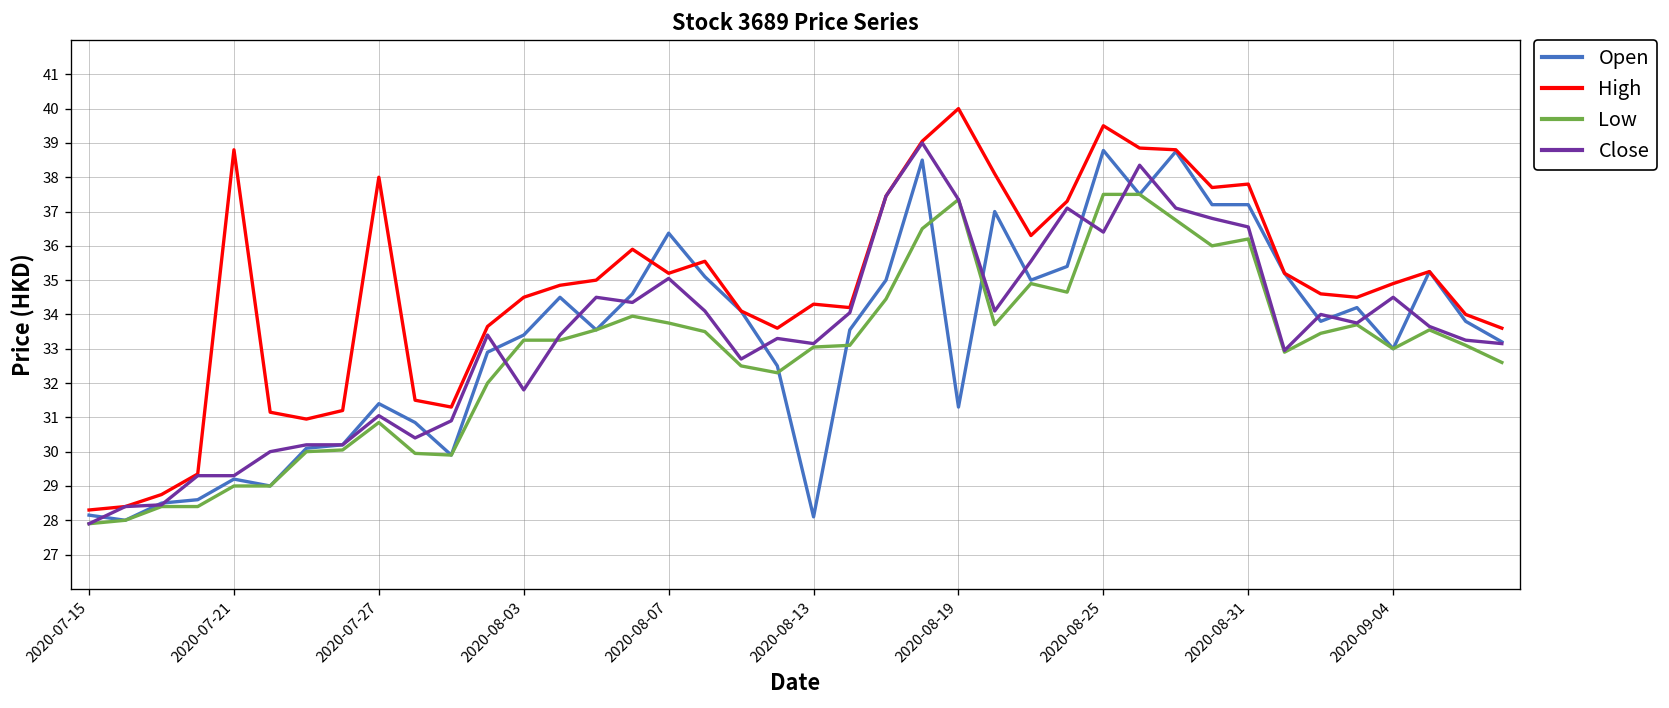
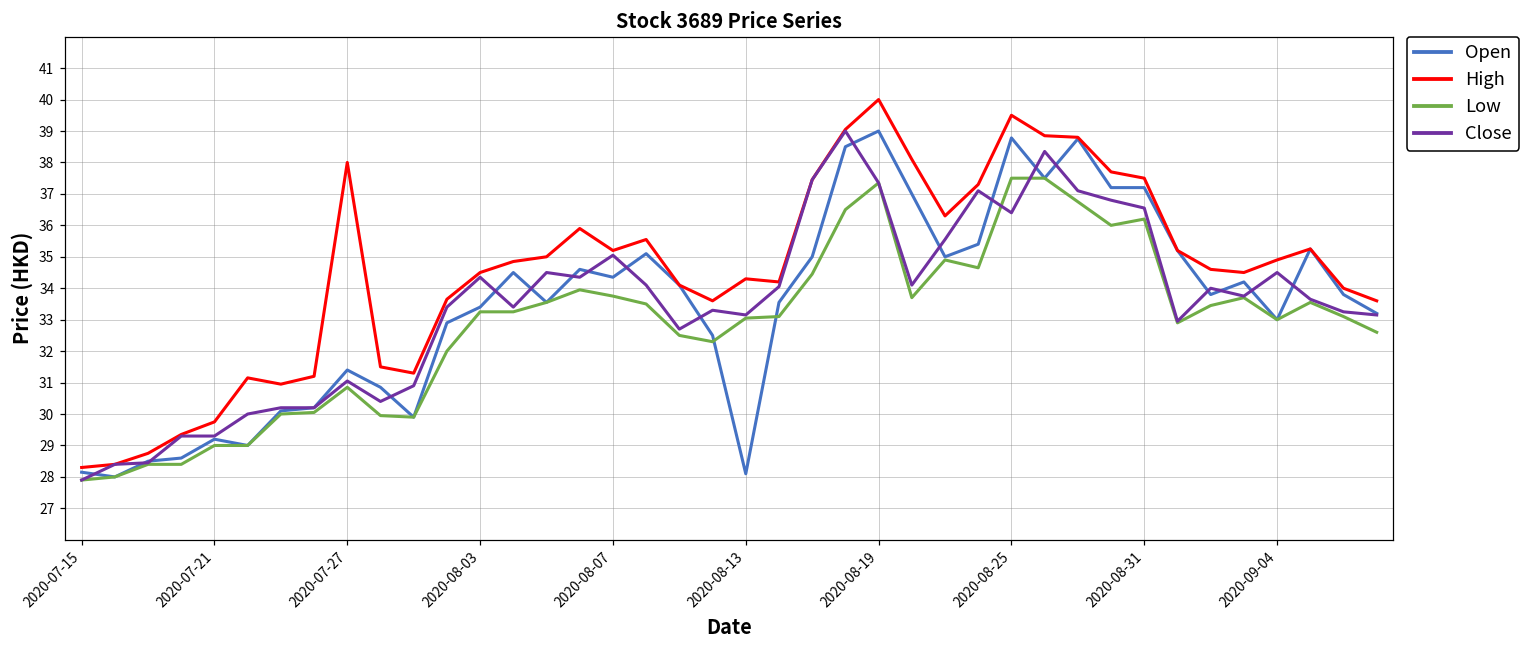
High, 2020-07-21: 38.8 -> 29.8
Close, 2020-08-03: 31.8 -> 34.4
Open, 2020-08-07: 36.4 -> 34.4
Open, 2020-08-19: 31.3 -> 39.0
High, 2020-08-31: 37.8 -> 37.5
